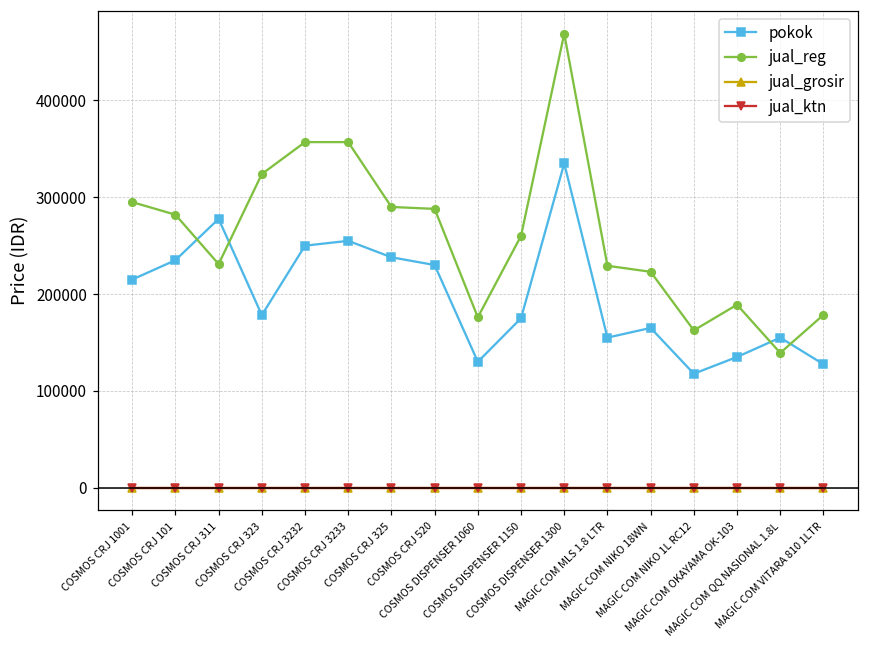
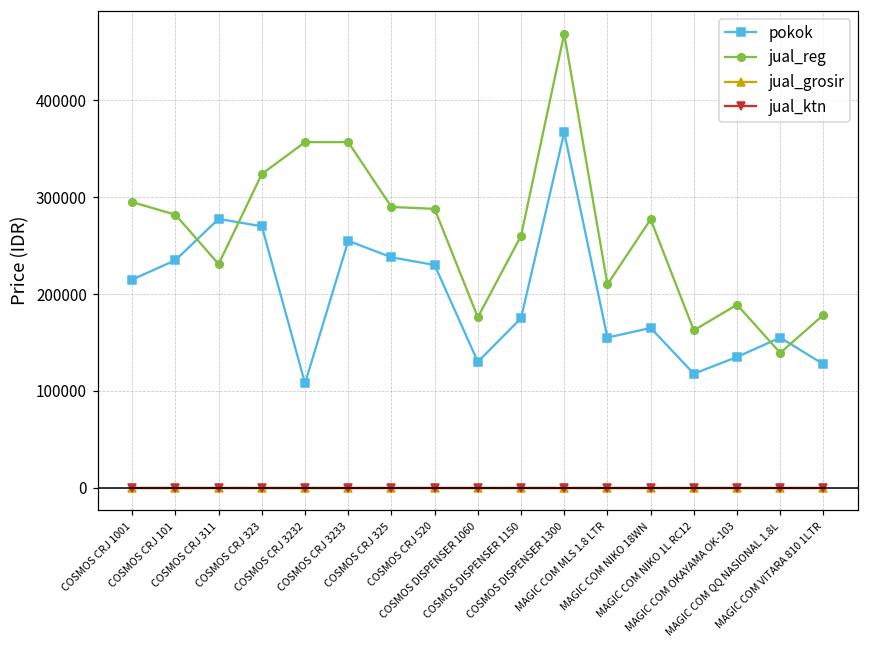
pokok, COSMOS CRJ 323: 180000 -> 270000
pokok, COSMOS CRJ 3232: 250000 -> 110000
pokok, COSMOS DISPENSER 1300: 340000 -> 370000
jual_reg, MAGIC COM MLS 1.8 LTR: 230000 -> 210000
jual_reg, MAGIC COM NIKO 18WN: 220000 -> 280000
